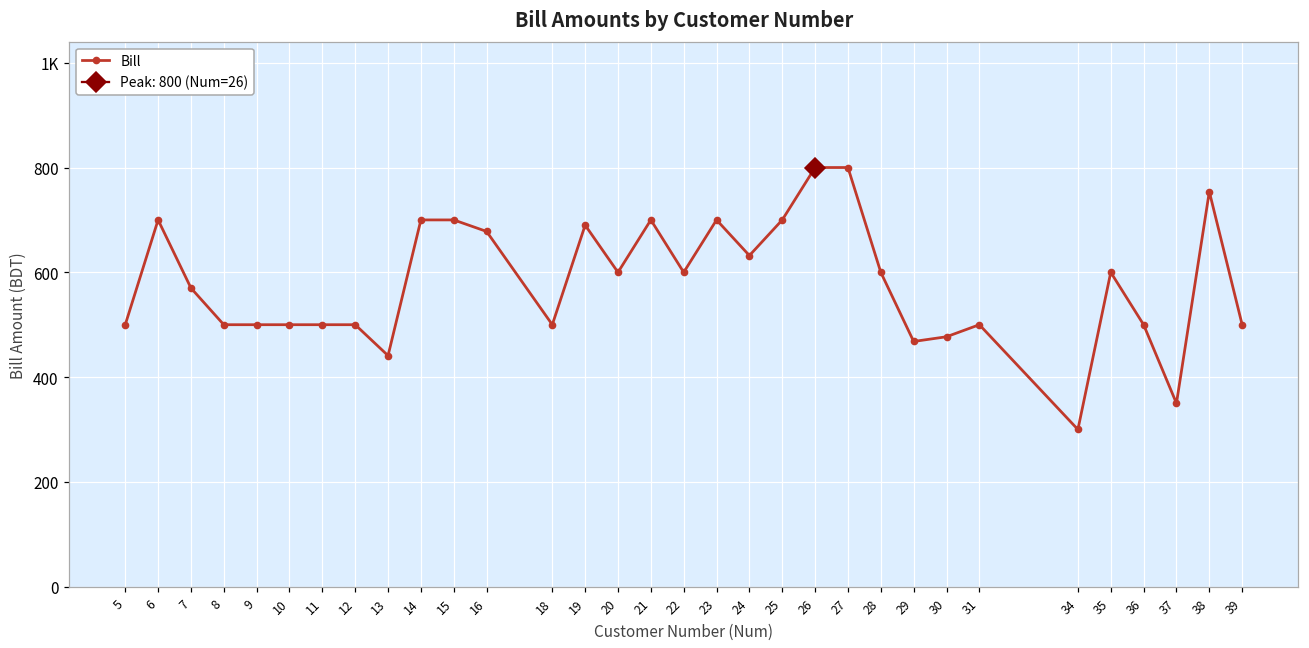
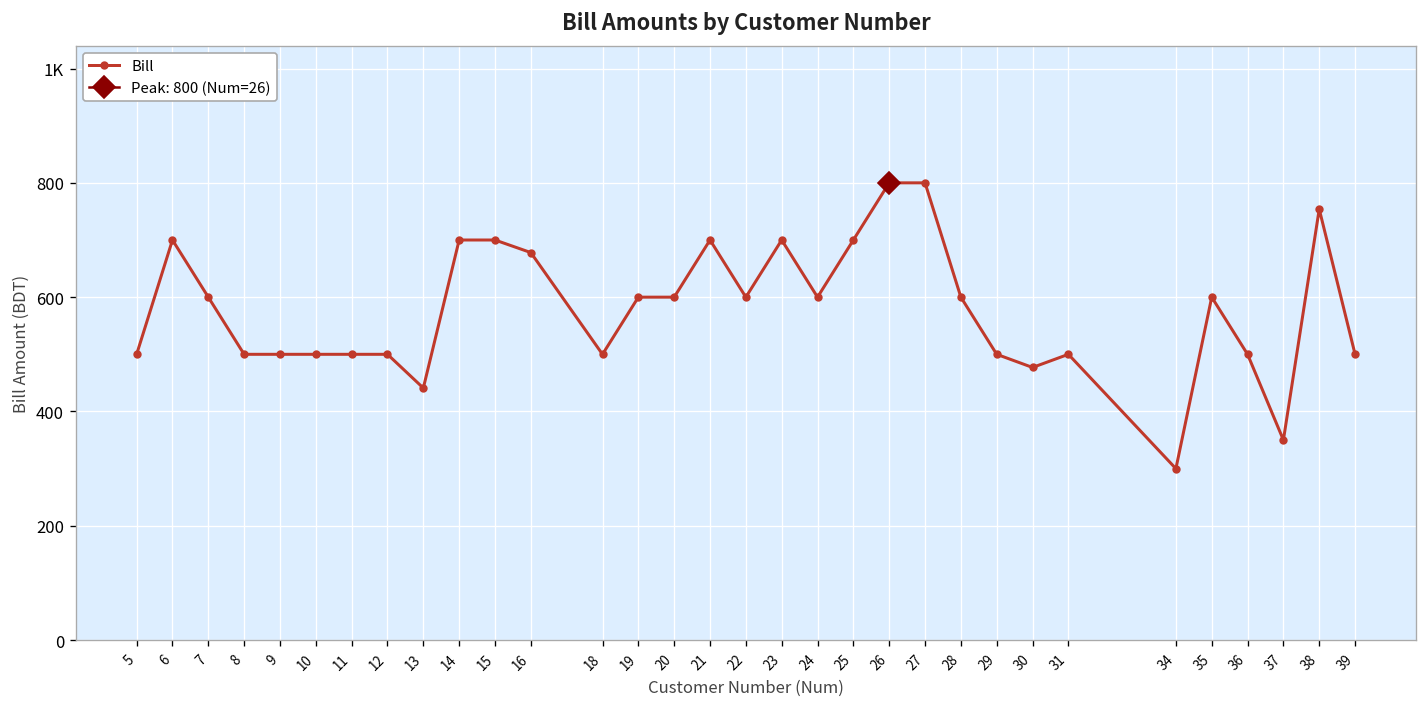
Bill, 7: 570 -> 600
Bill, 19: 690 -> 600
Bill, 24: 630 -> 600
Bill, 29: 470 -> 500
